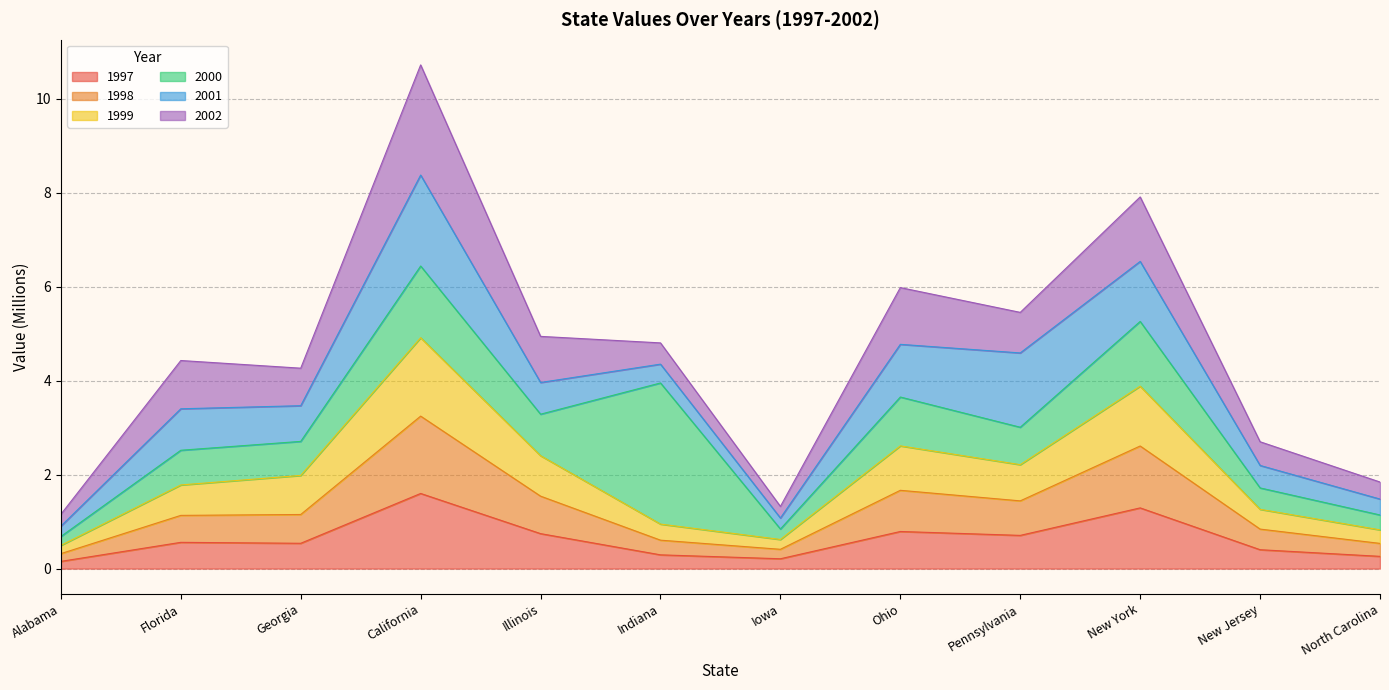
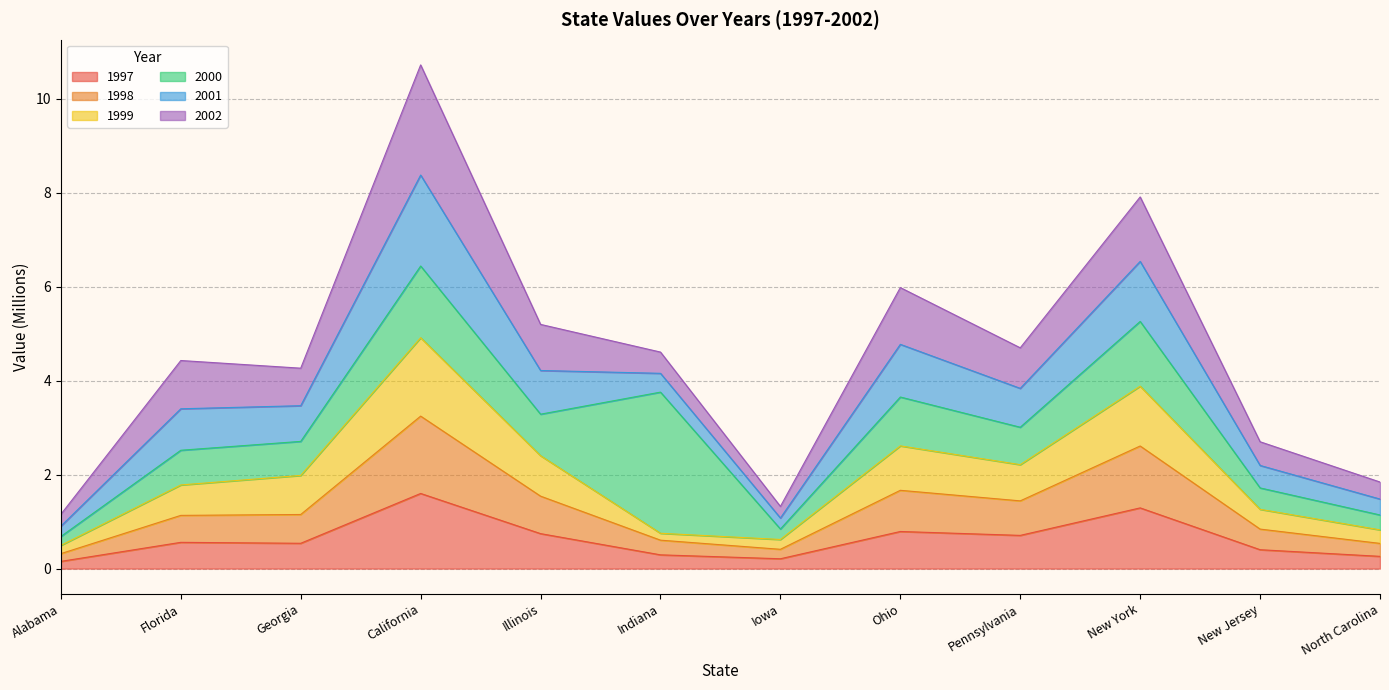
2001, Illinois: 0.7 -> 0.9
1999, Indiana: 0.3 -> 0.1
2001, Pennsylvania: 1.6 -> 0.8
